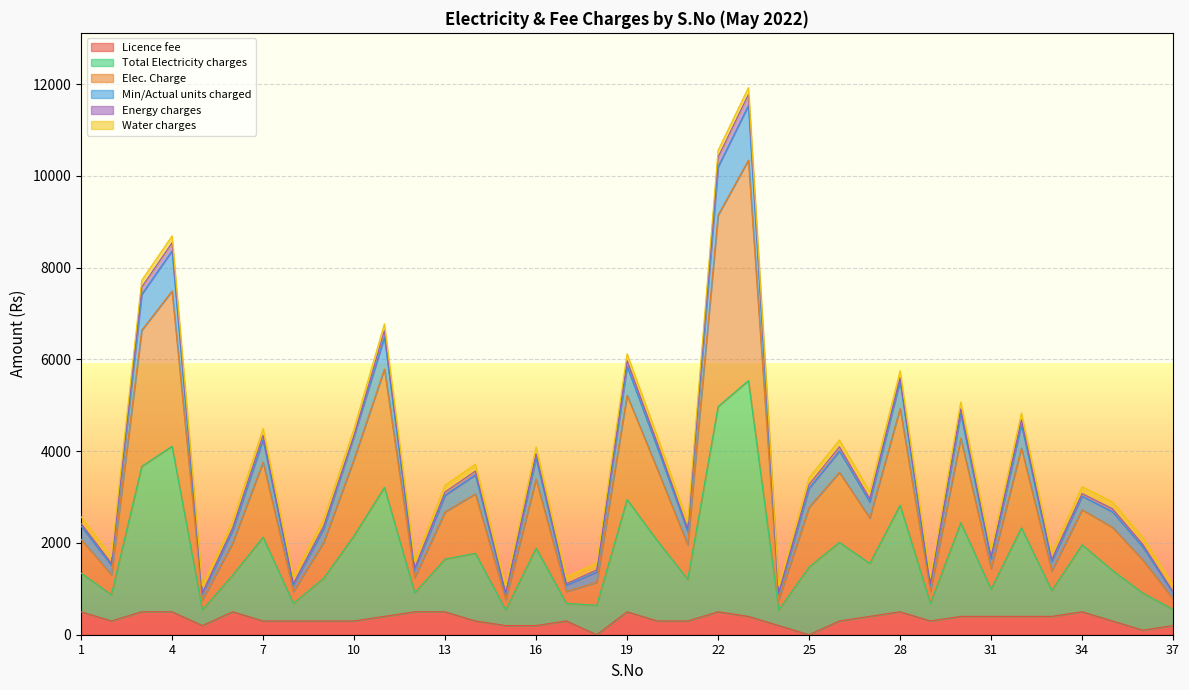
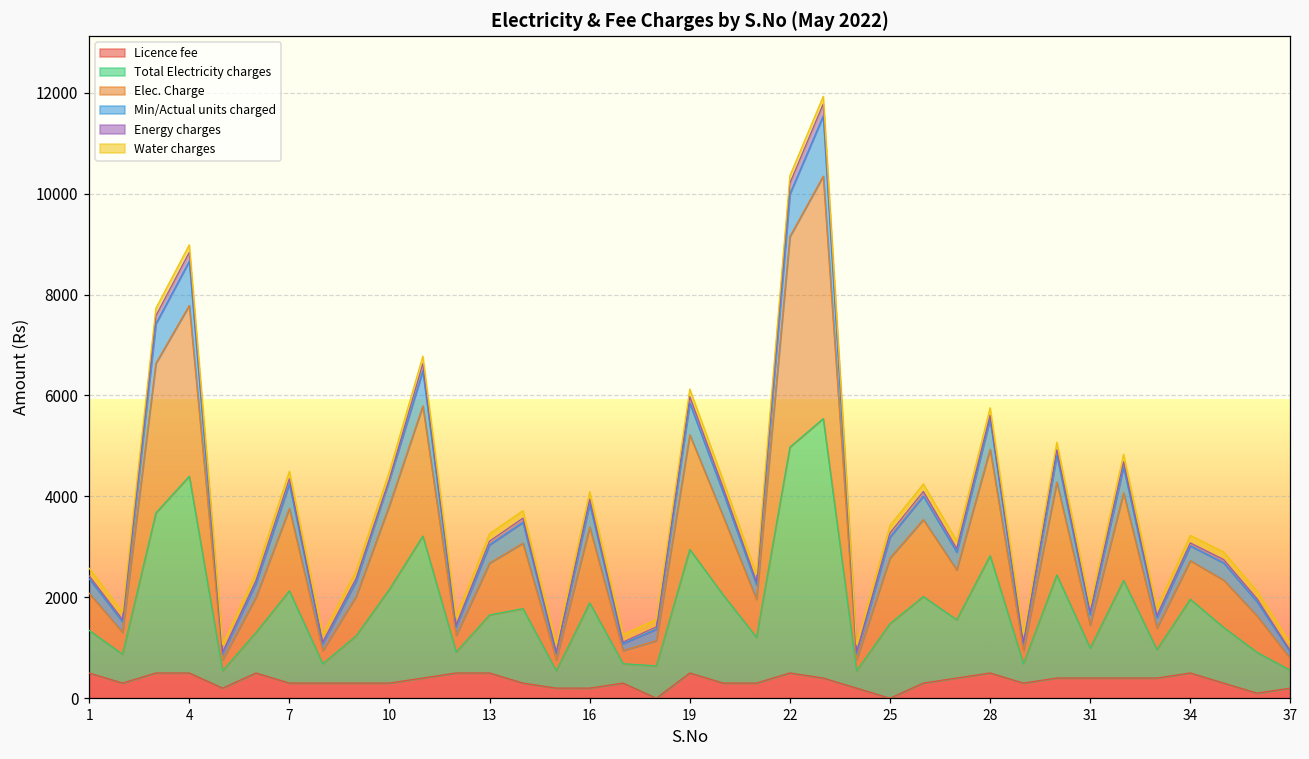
Total Electricity charges, 4: 3600 -> 3900
Min/Actual units charged, 22: 1100 -> 800
